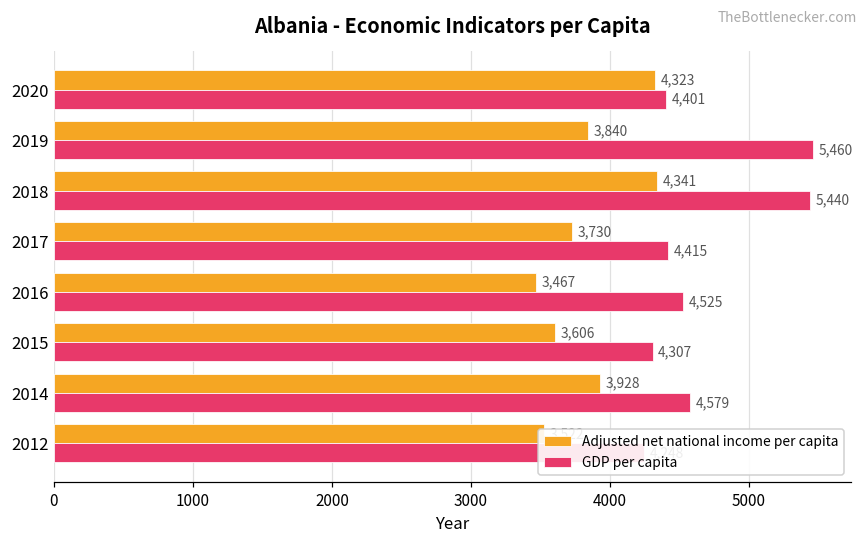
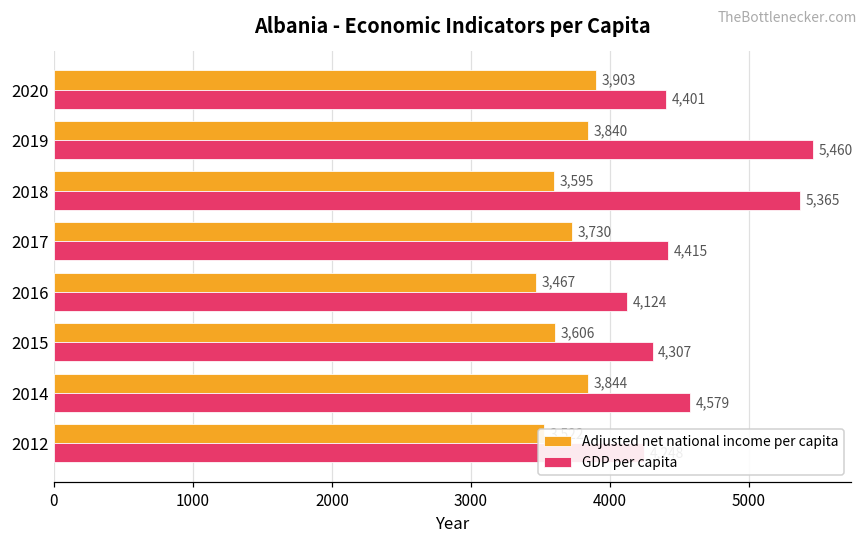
Adjusted net national income per capita, 2020: 4,323 -> 3,903
Adjusted net national income per capita, 2018: 4,341 -> 3,595
GDP per capita, 2018: 5,440 -> 5,365
GDP per capita, 2016: 4,525 -> 4,124
Adjusted net national income per capita, 2014: 3,928 -> 3,844
